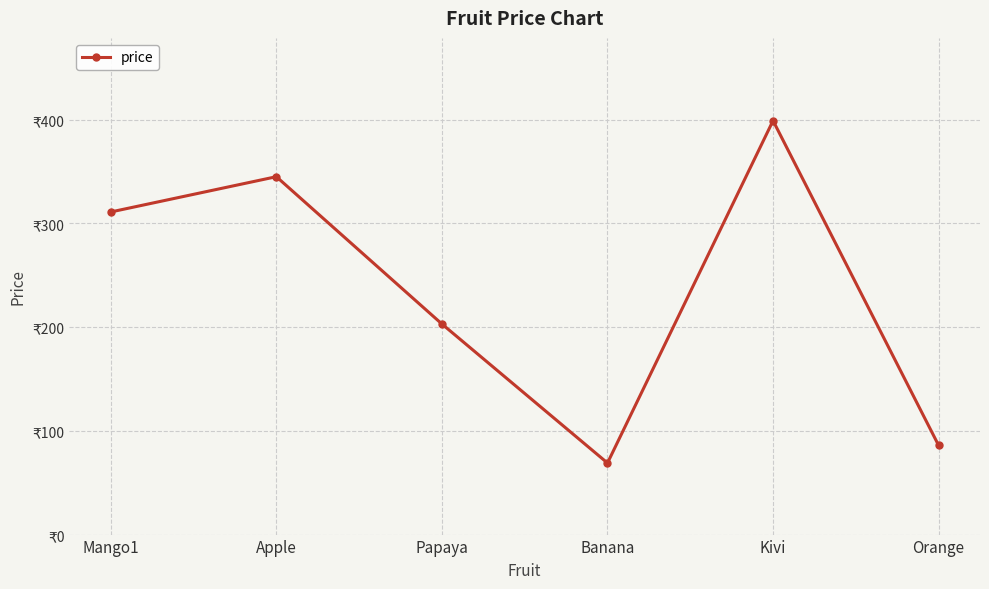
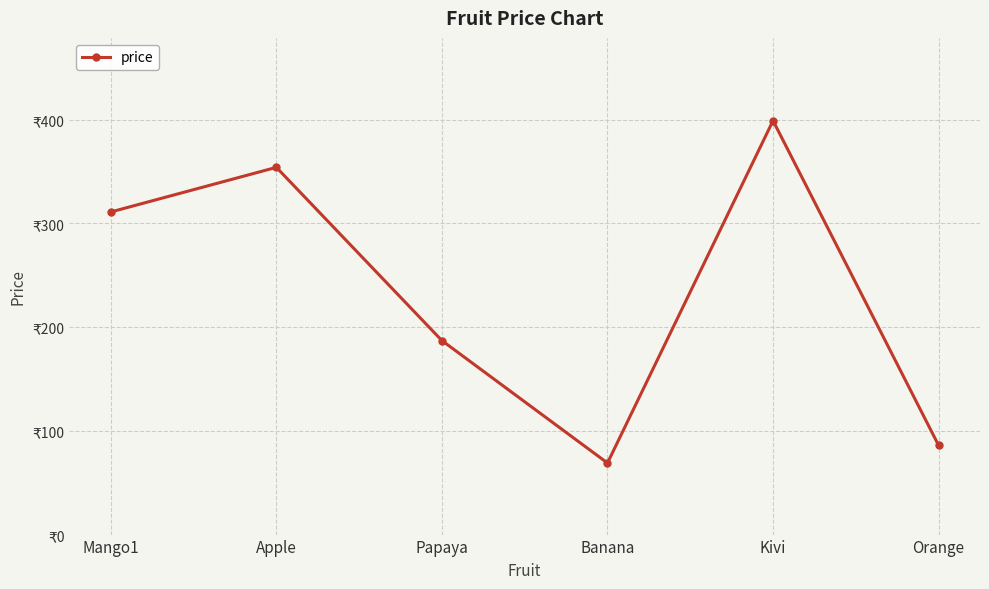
Apple: ₹345 -> ₹354
Papaya: ₹203 -> ₹187
